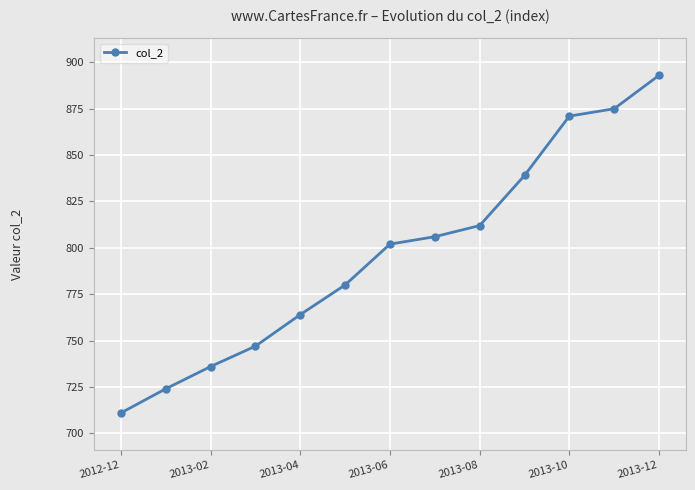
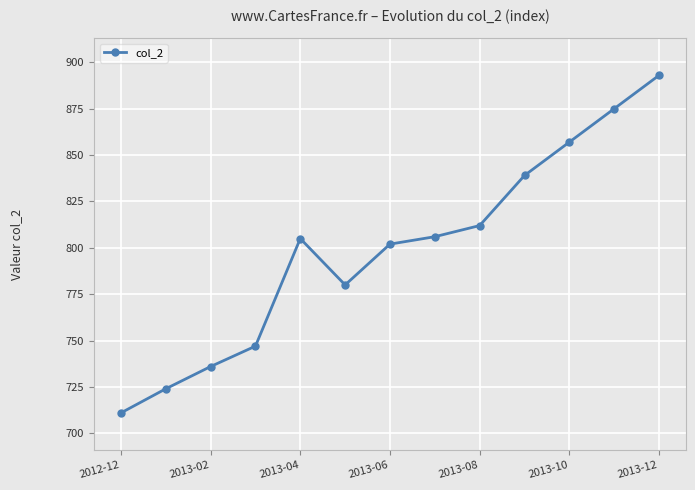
2013-04: 764 -> 805
2013-10: 871 -> 857
